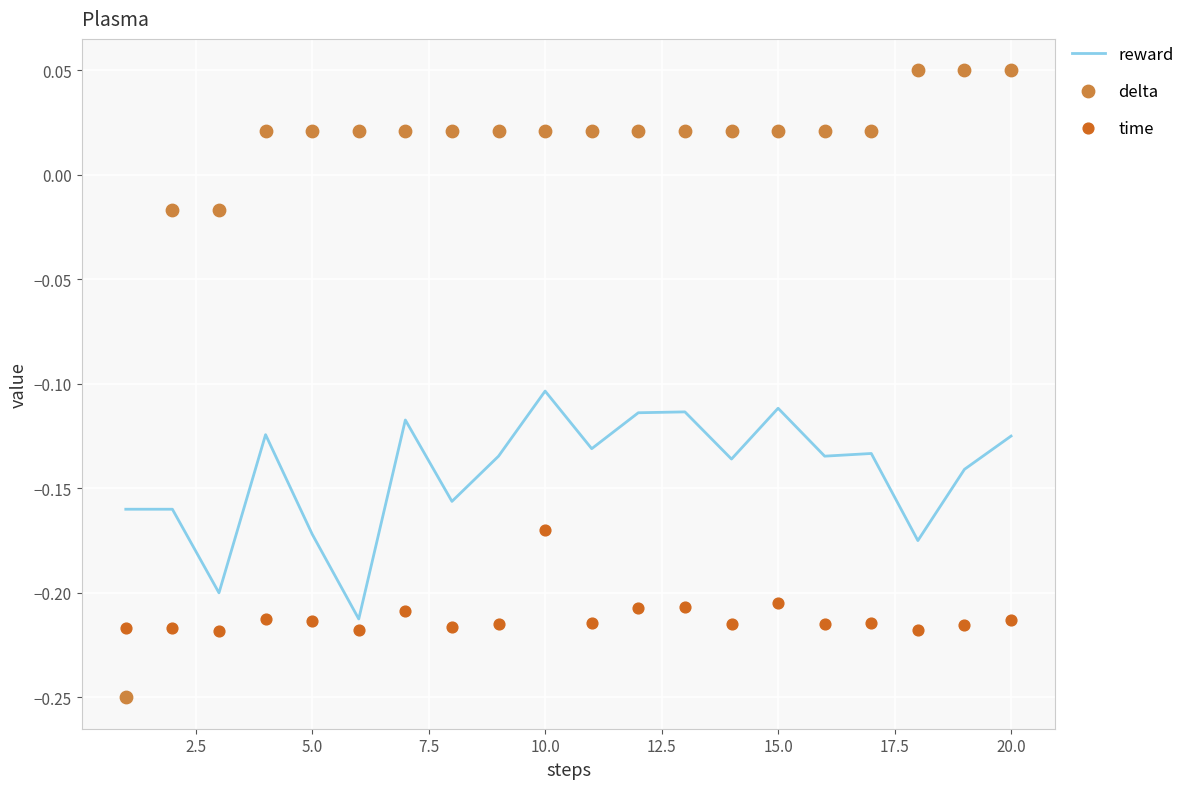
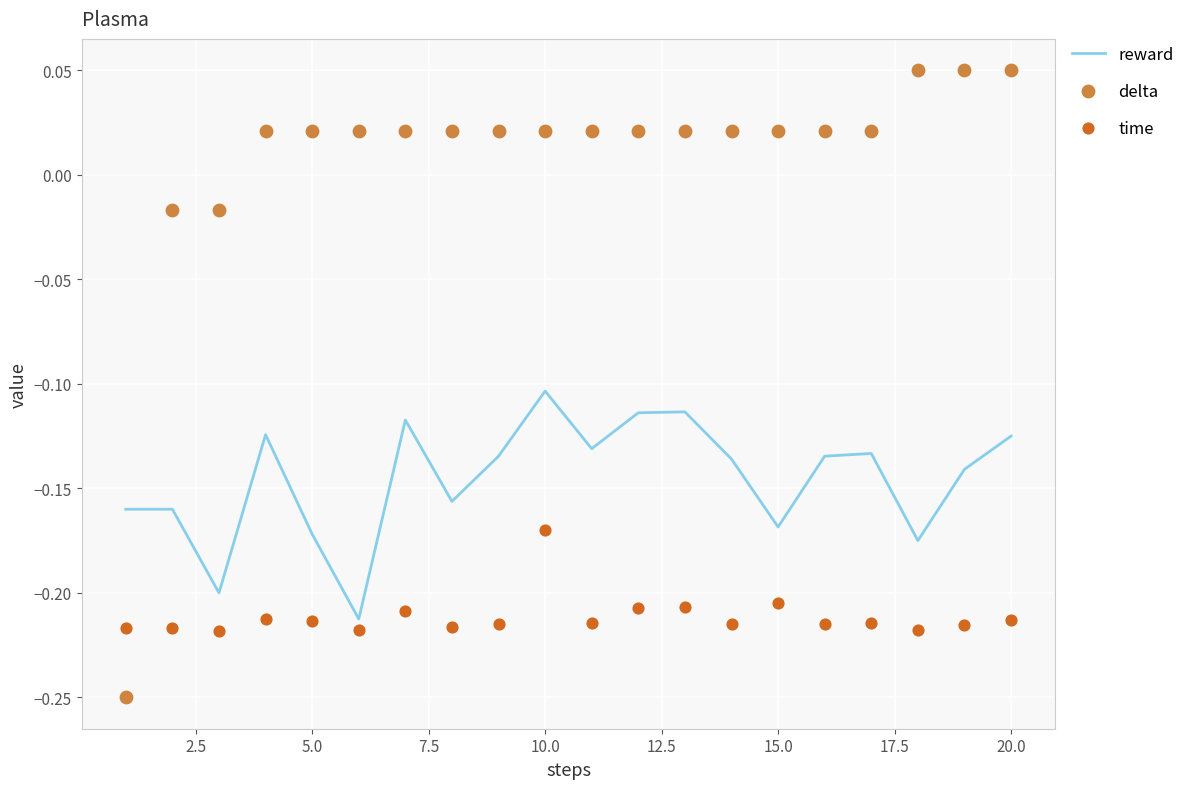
reward, 15.0: -0.112 -> -0.168
